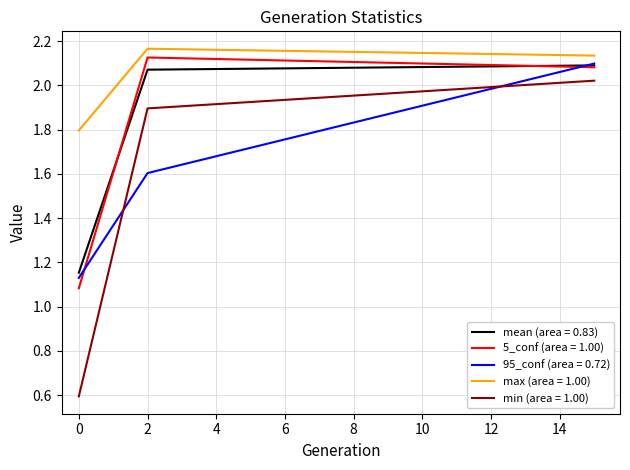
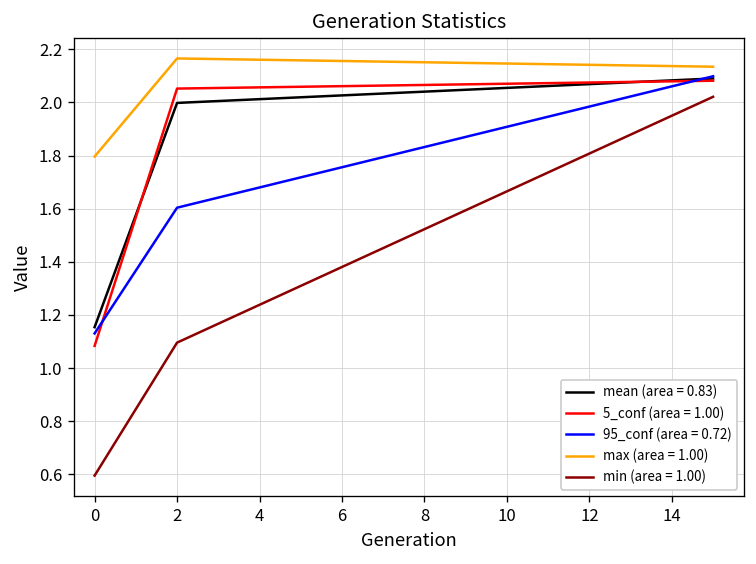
mean (area = 0.83), 2: 2.07 -> 2.00
5_conf (area = 1.00), 2: 2.13 -> 2.05
min (area = 1.00), 2: 1.90 -> 1.10
